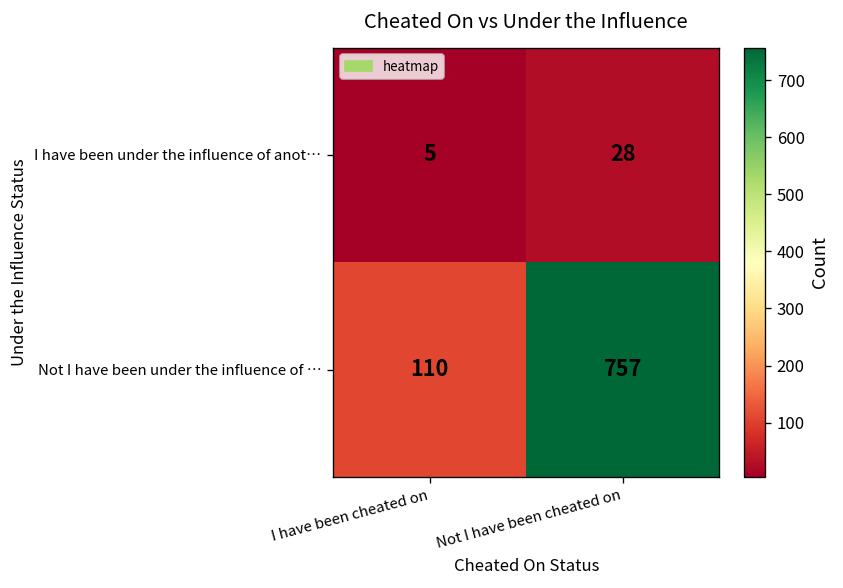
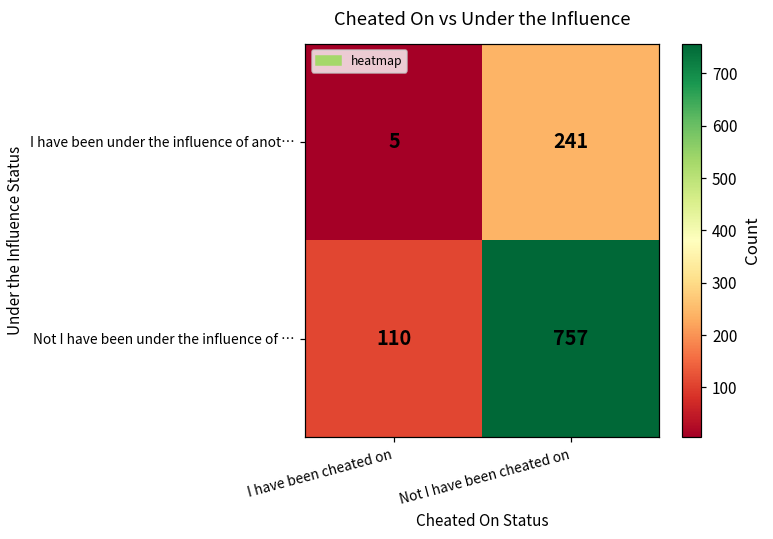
I have been under the influence of anot…, Not I have been cheated on: 28 -> 241
